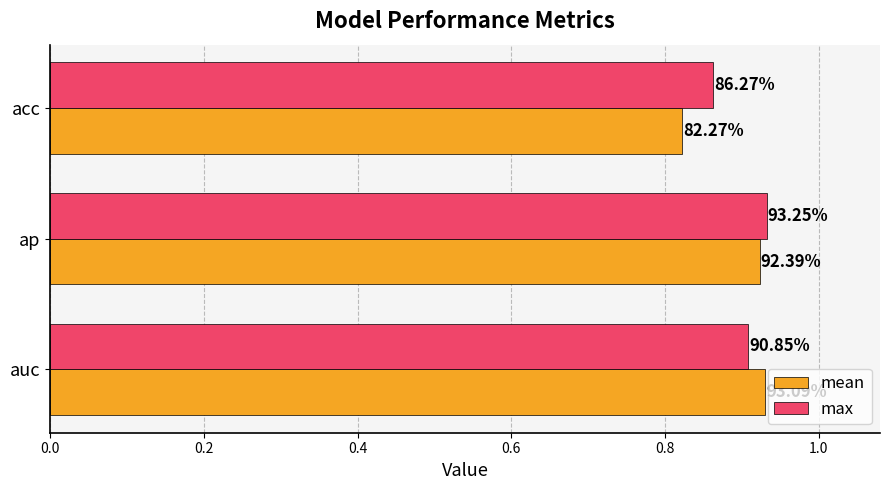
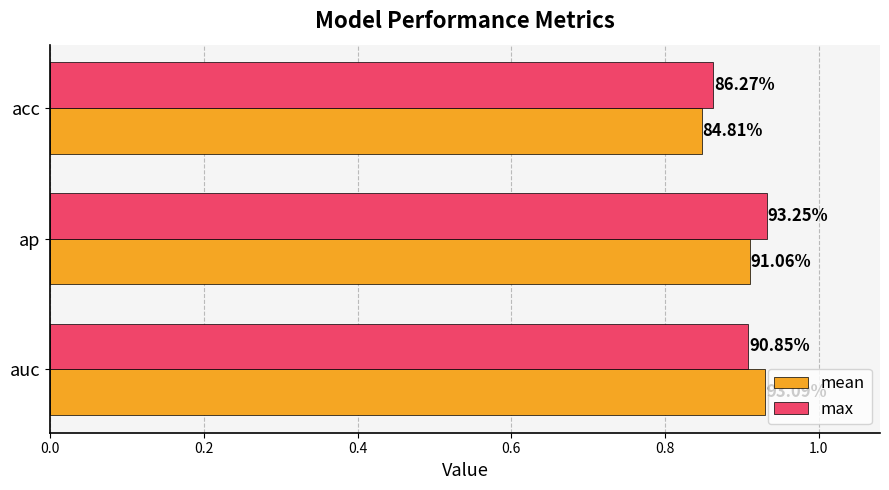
mean, acc: 82.27% -> 84.81%
mean, ap: 92.39% -> 91.06%
